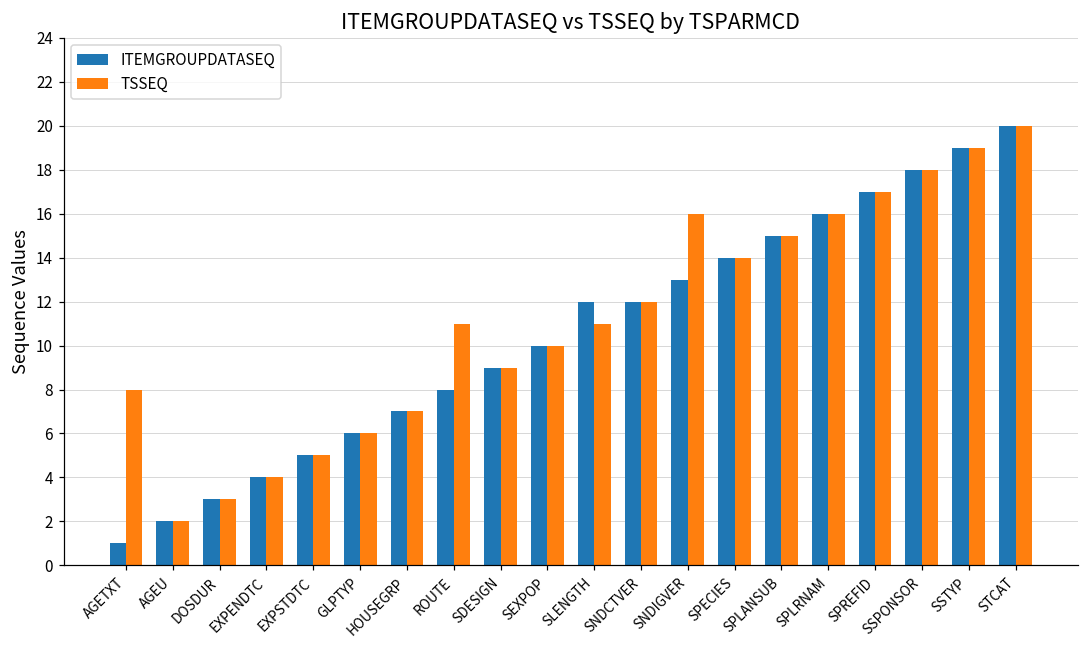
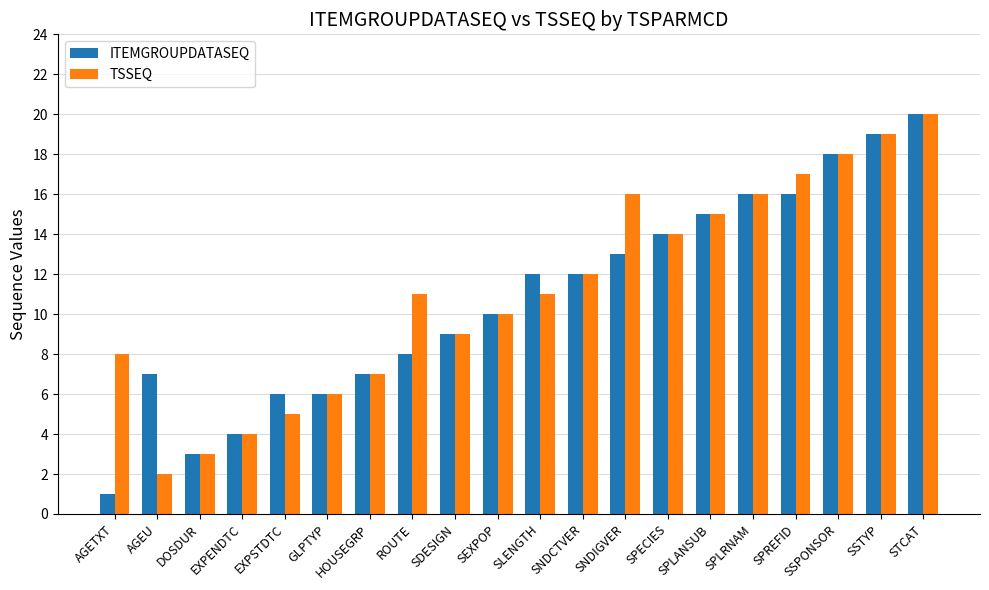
ITEMGROUPDATASEQ, AGEU: 2 -> 7
ITEMGROUPDATASEQ, EXPSTDTC: 5 -> 6
ITEMGROUPDATASEQ, SPREFID: 17 -> 16
